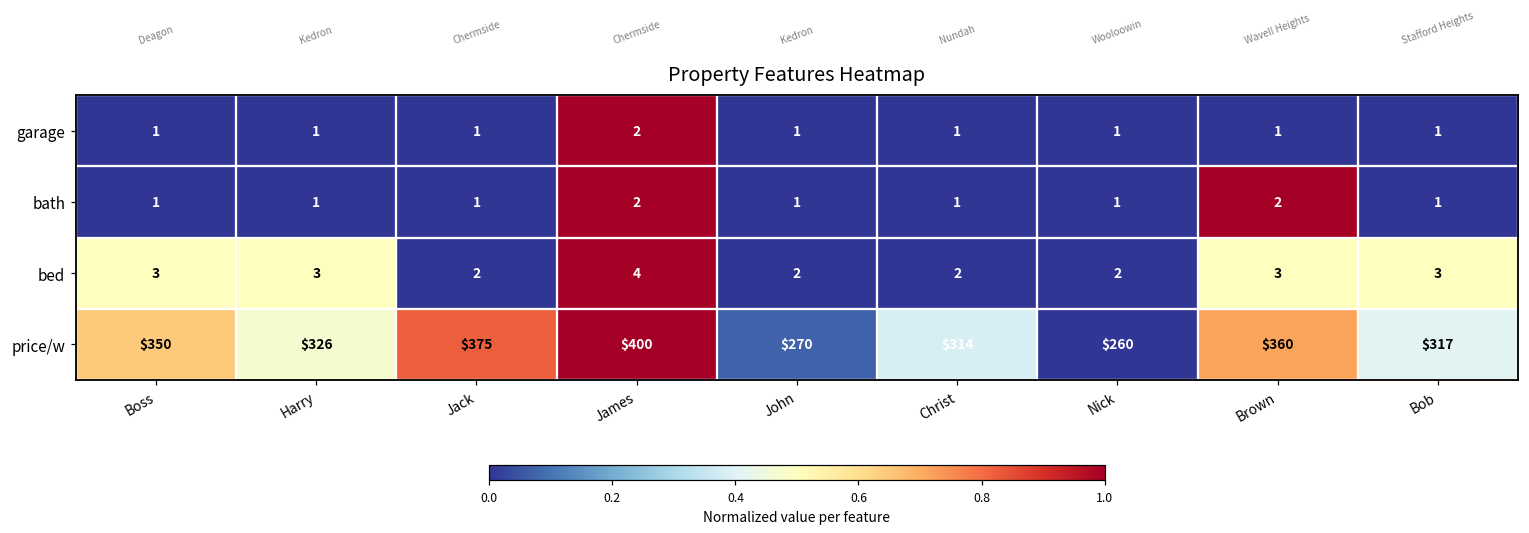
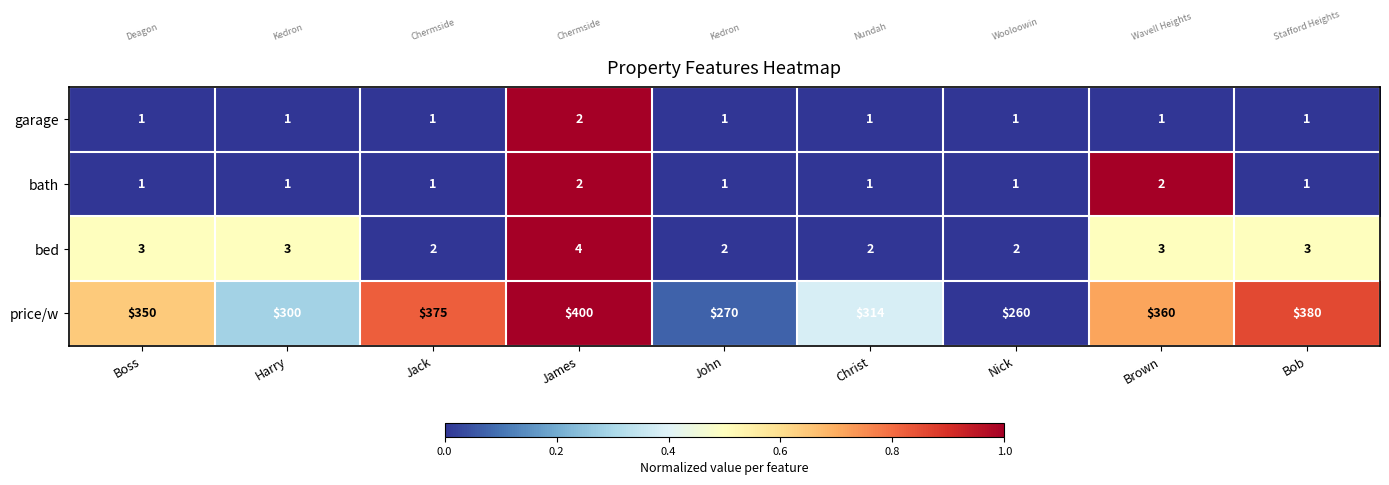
price/w, Harry: $326 -> $300
price/w, Bob: $317 -> $380
